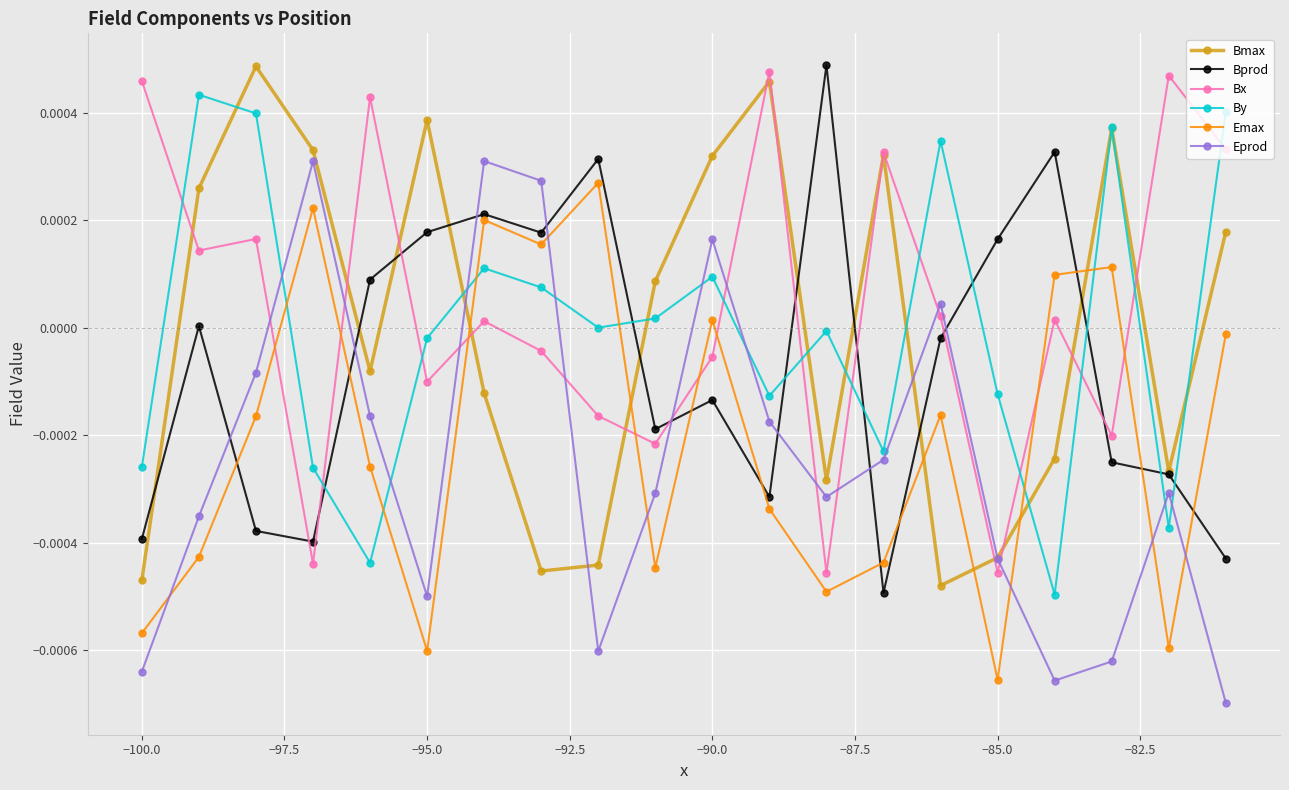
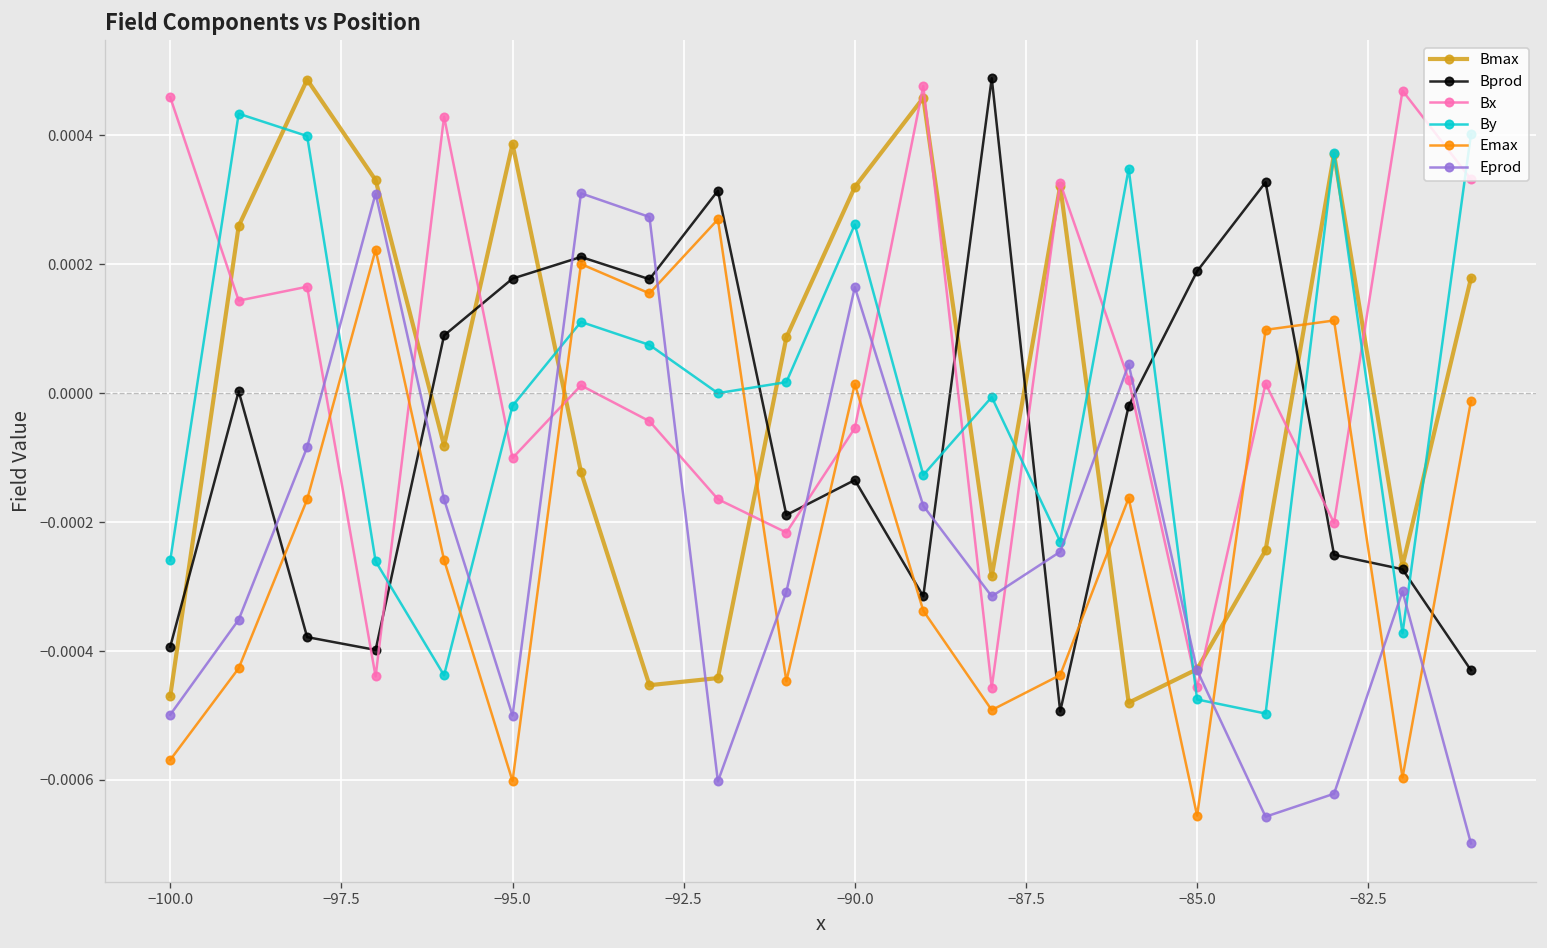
Eprod, −100.0: -0.00064 -> -0.00050
By, −90.0: 0.00009 -> 0.00026
Bprod, −85.0: 0.00016 -> 0.00019
By, −85.0: -0.00012 -> -0.00048
